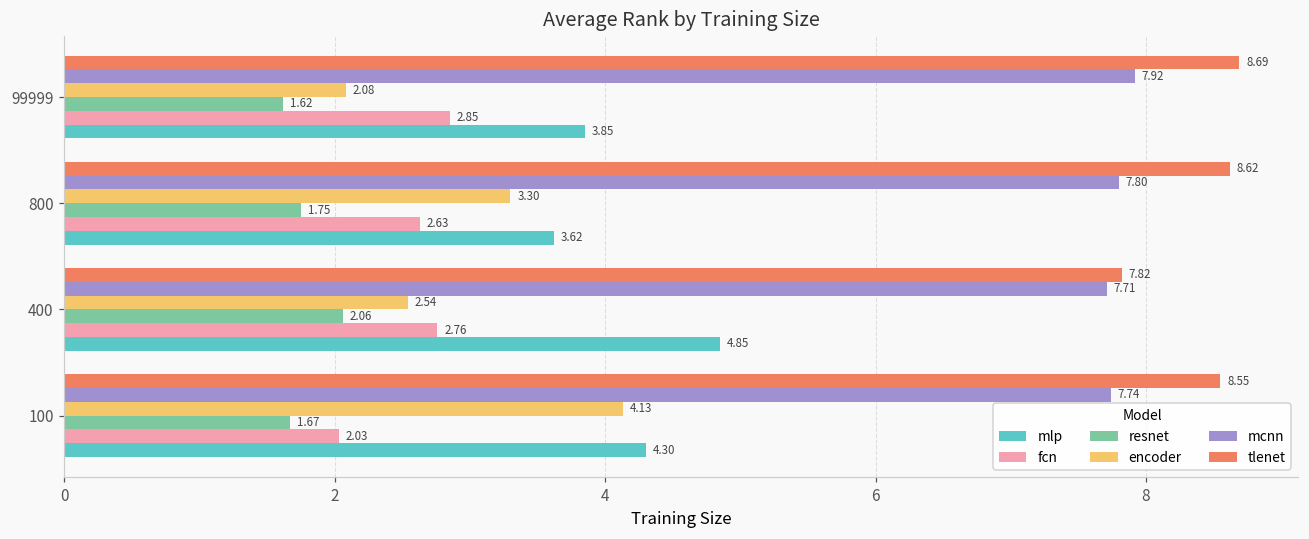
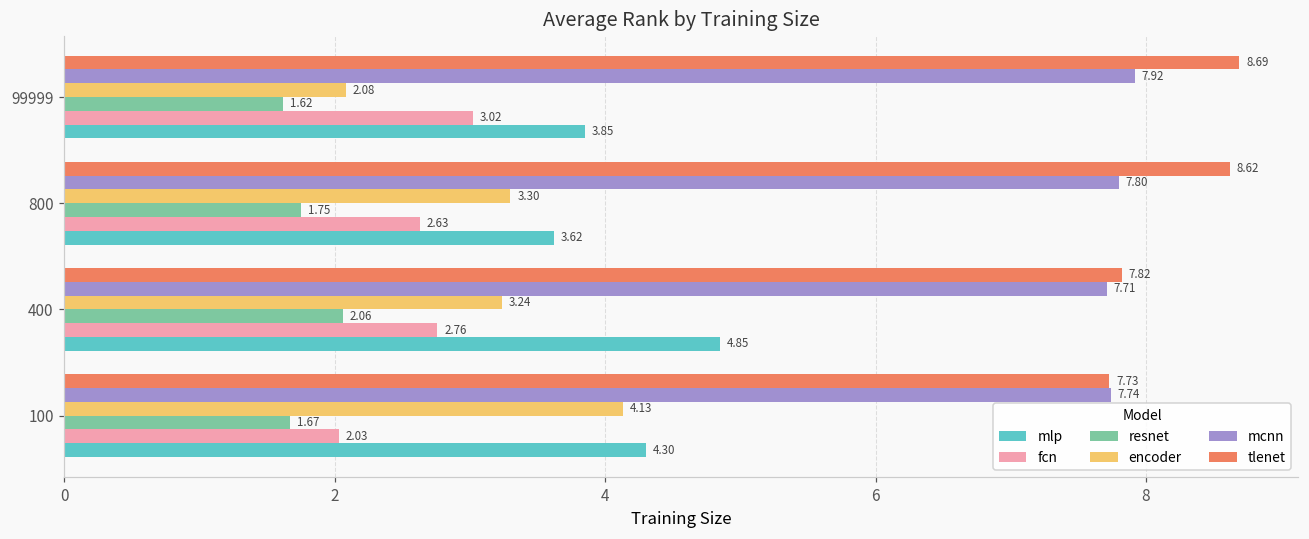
fcn, 99999: 2.85 -> 3.02
encoder, 400: 2.54 -> 3.24
tlenet, 100: 8.55 -> 7.73
